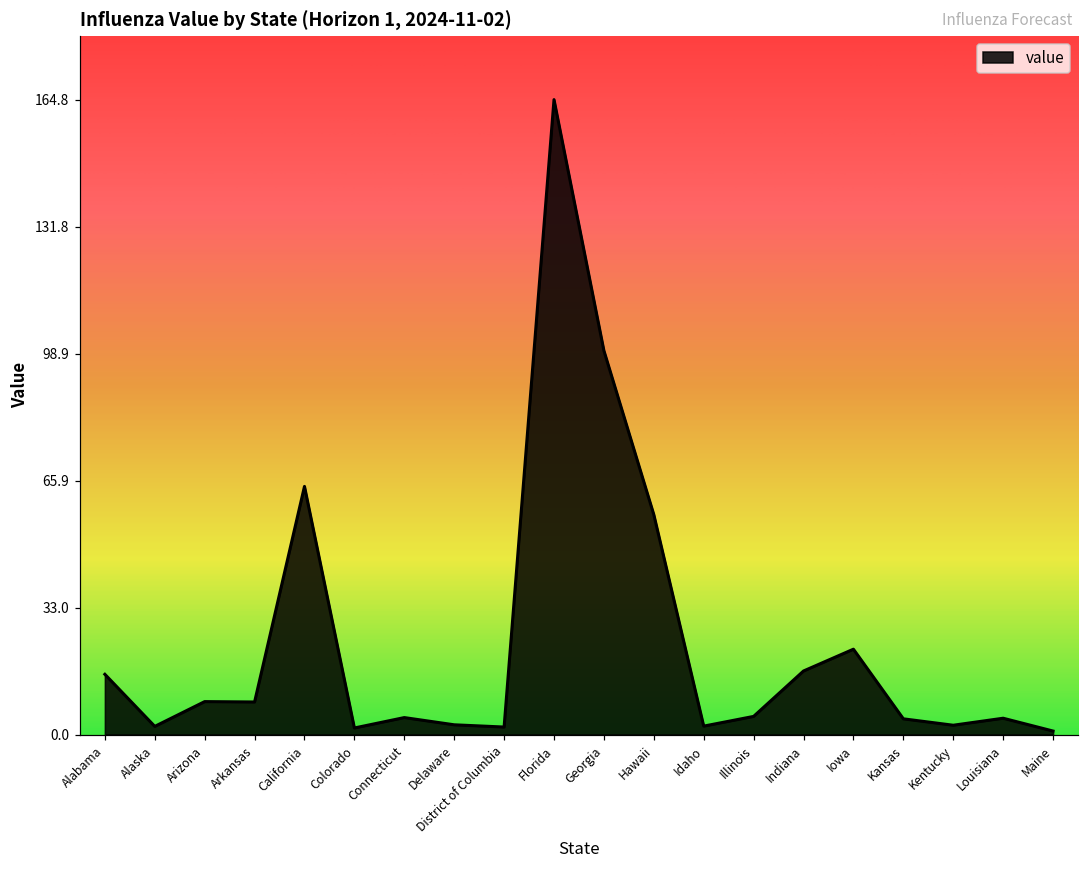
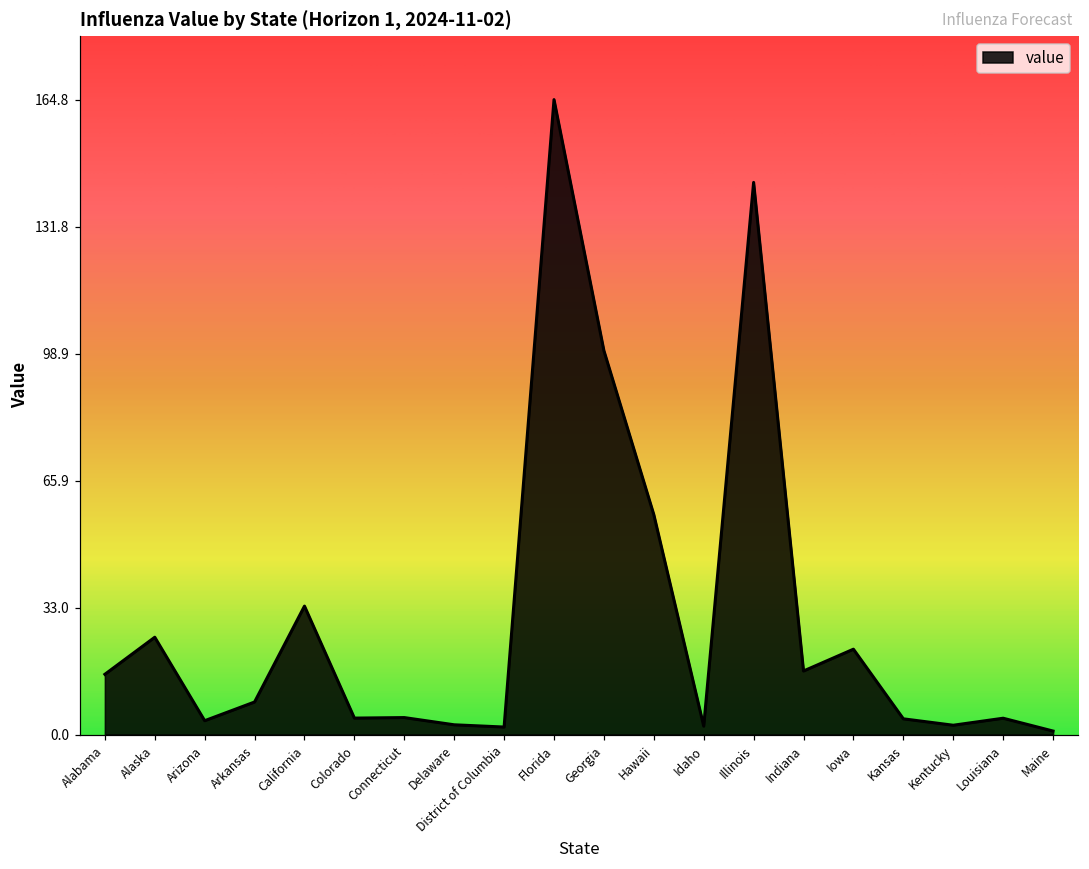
Alaska: 2 -> 25
Arizona: 9 -> 4
California: 64 -> 33
Colorado: 2 -> 4
Illinois: 5 -> 143
